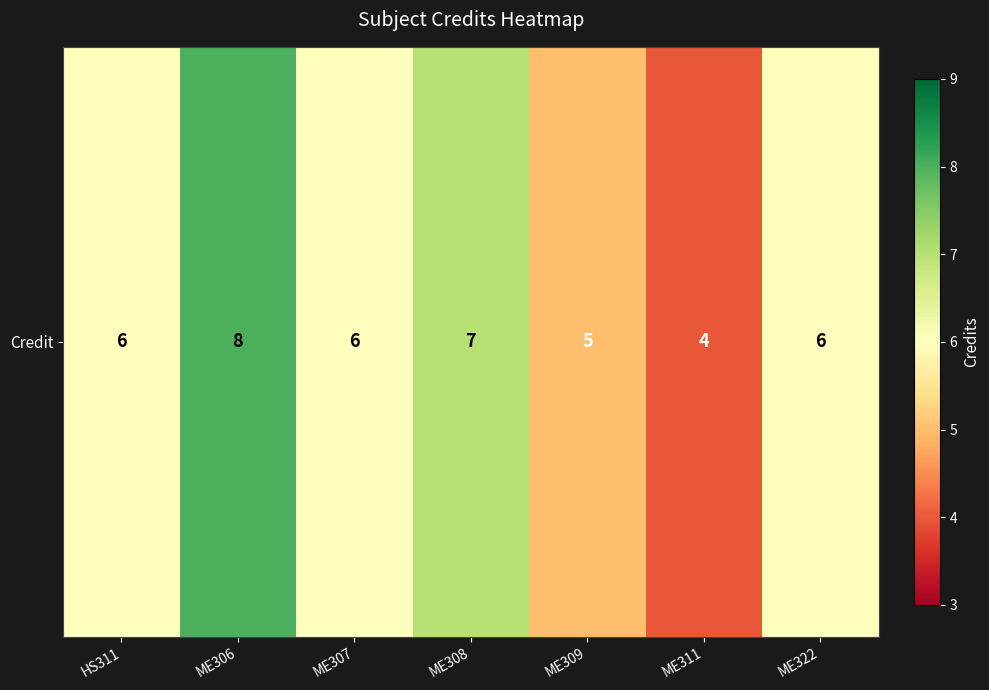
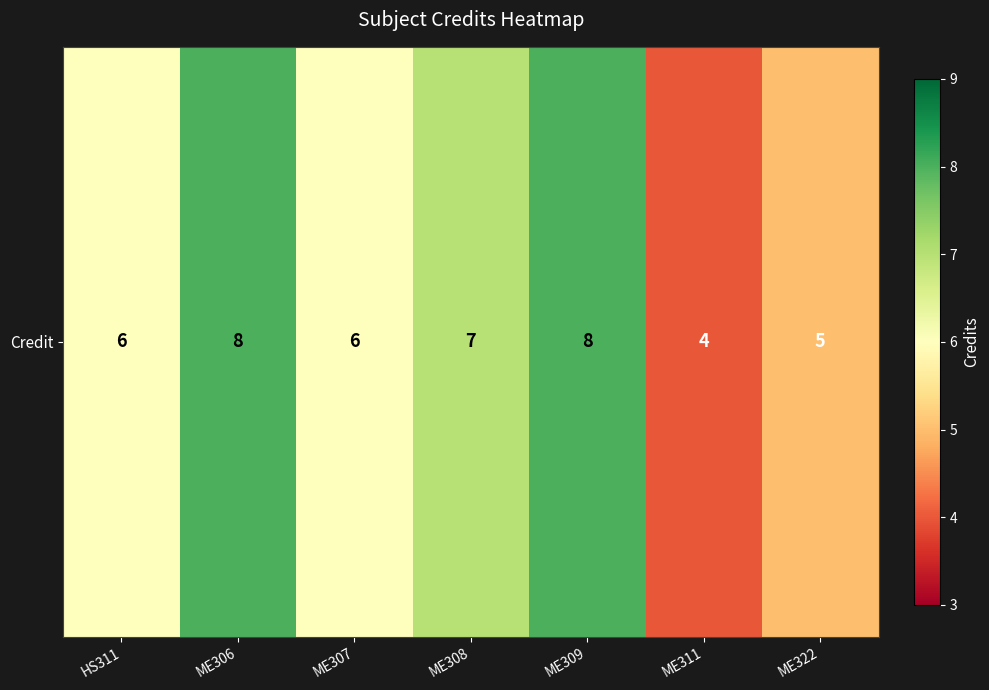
Credit, ME309: 5 -> 8
Credit, ME322: 6 -> 5
